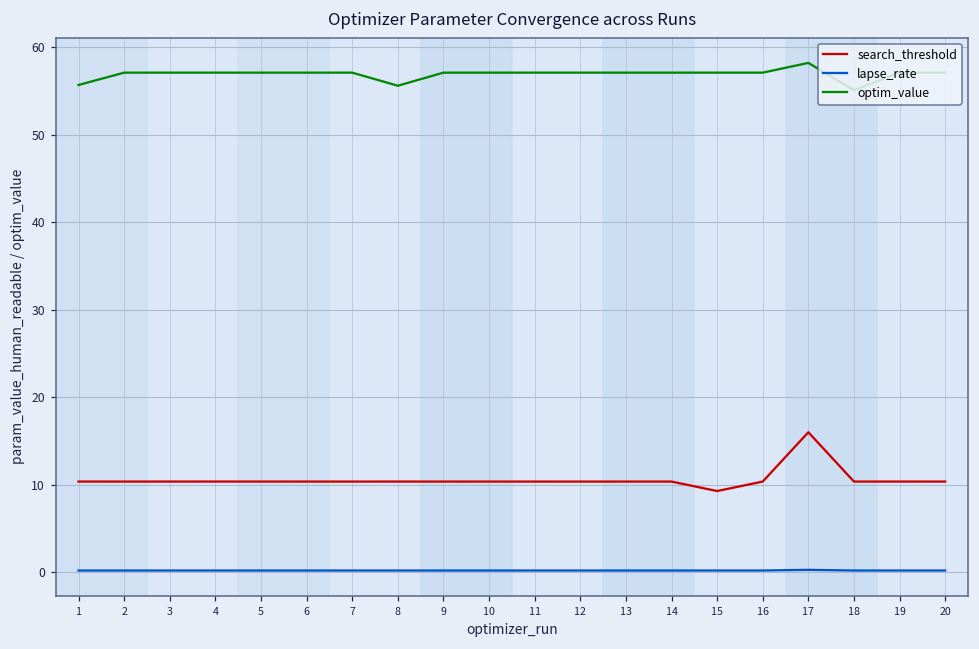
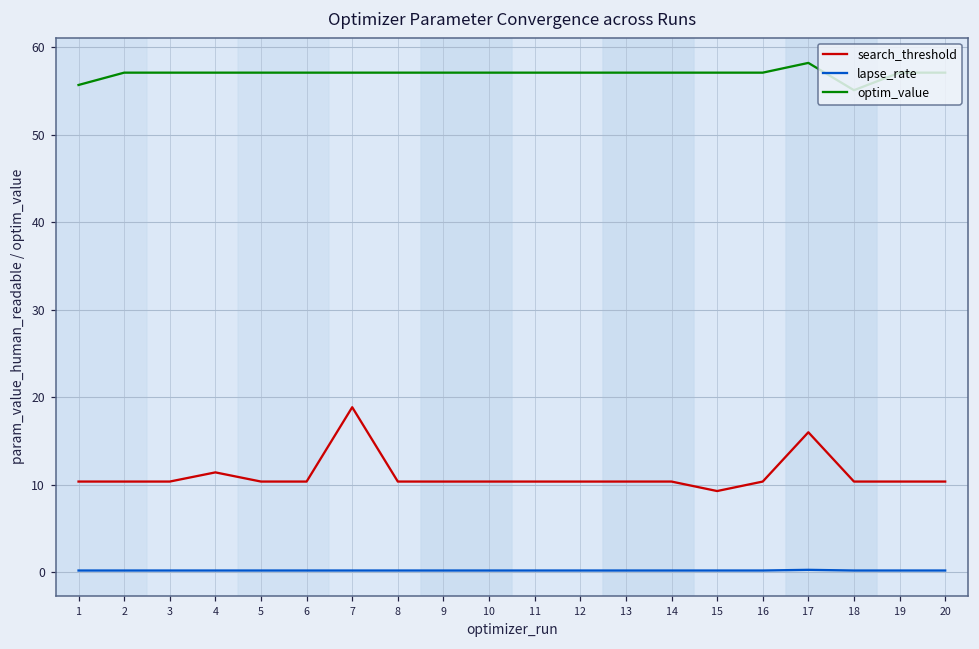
search_threshold, 4: 10 -> 11
search_threshold, 7: 10 -> 19
optim_value, 8: 56 -> 57
